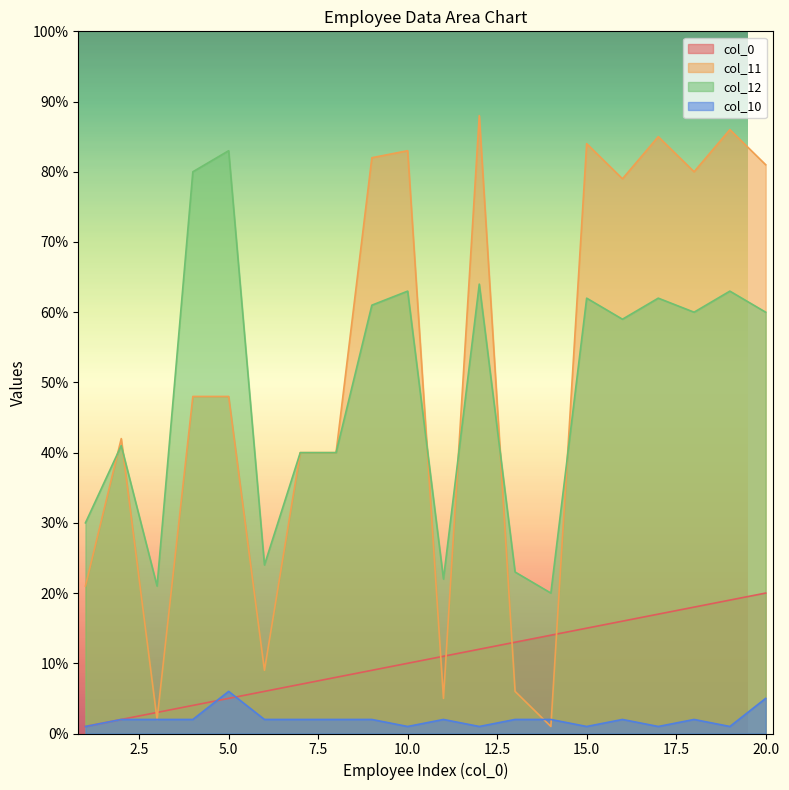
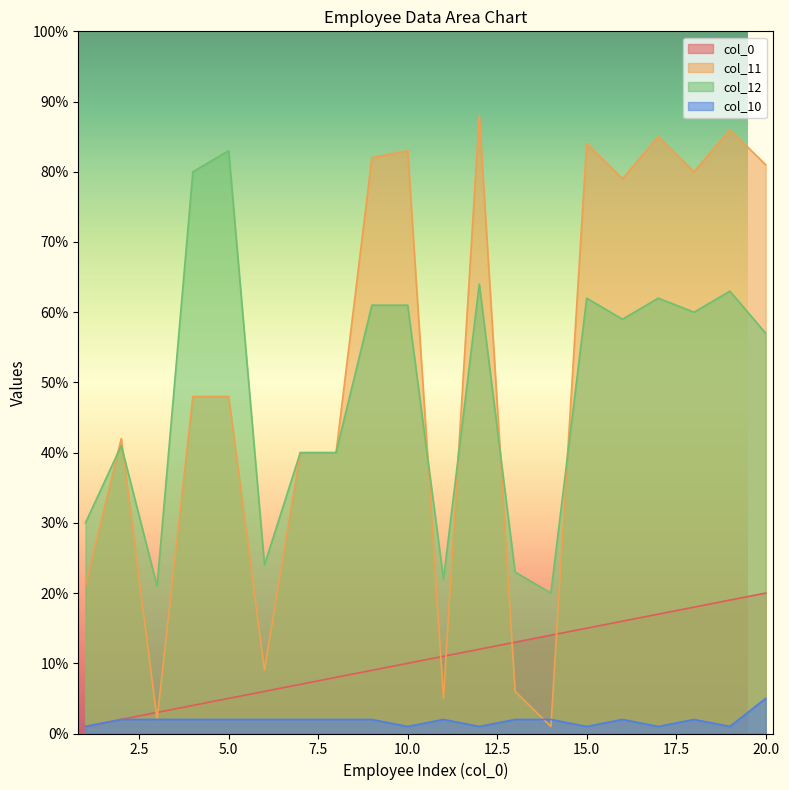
col_10, 5.0: 6% -> 2%
col_12, 10.0: 63% -> 61%
col_12, 20.0: 60% -> 57%
